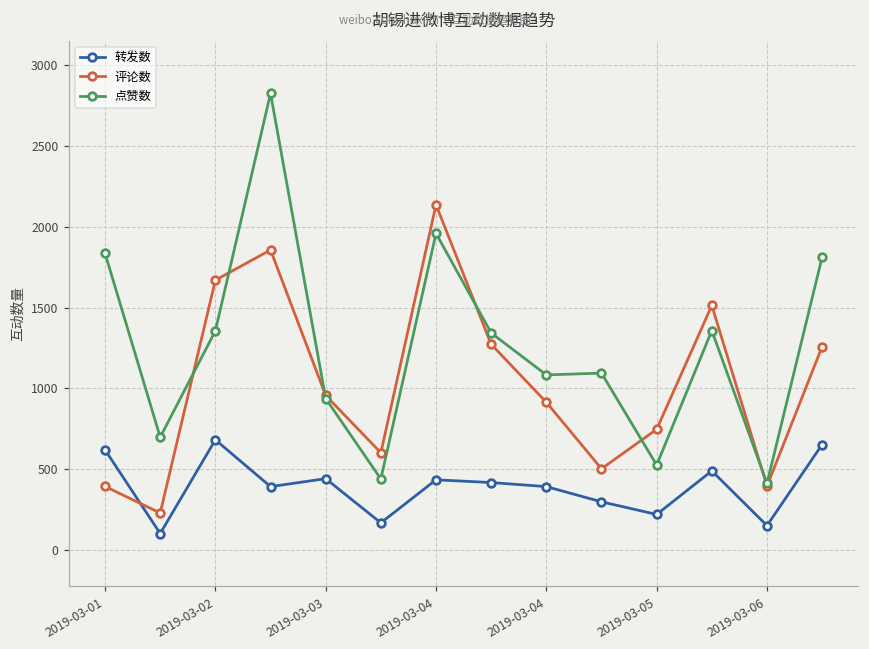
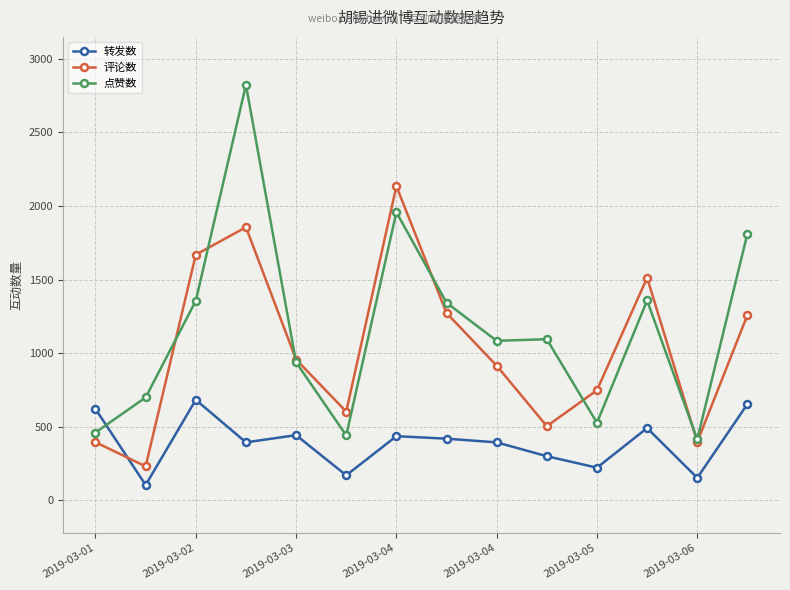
点赞数, 2019-03-01: 1840 -> 460
